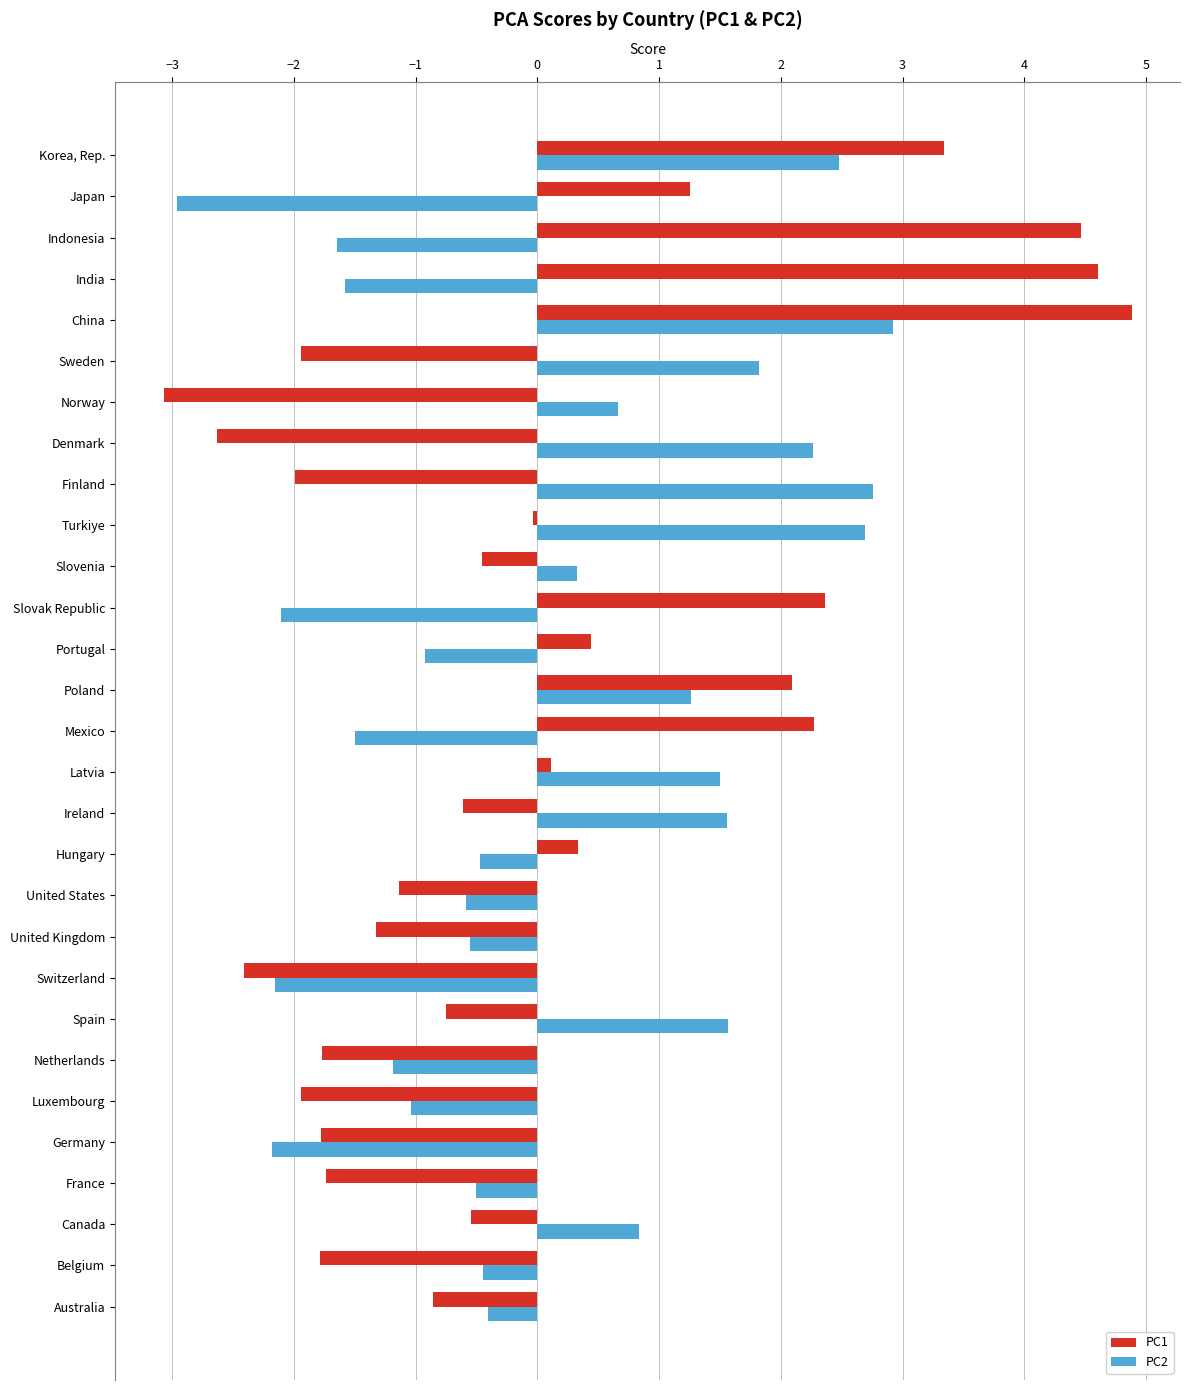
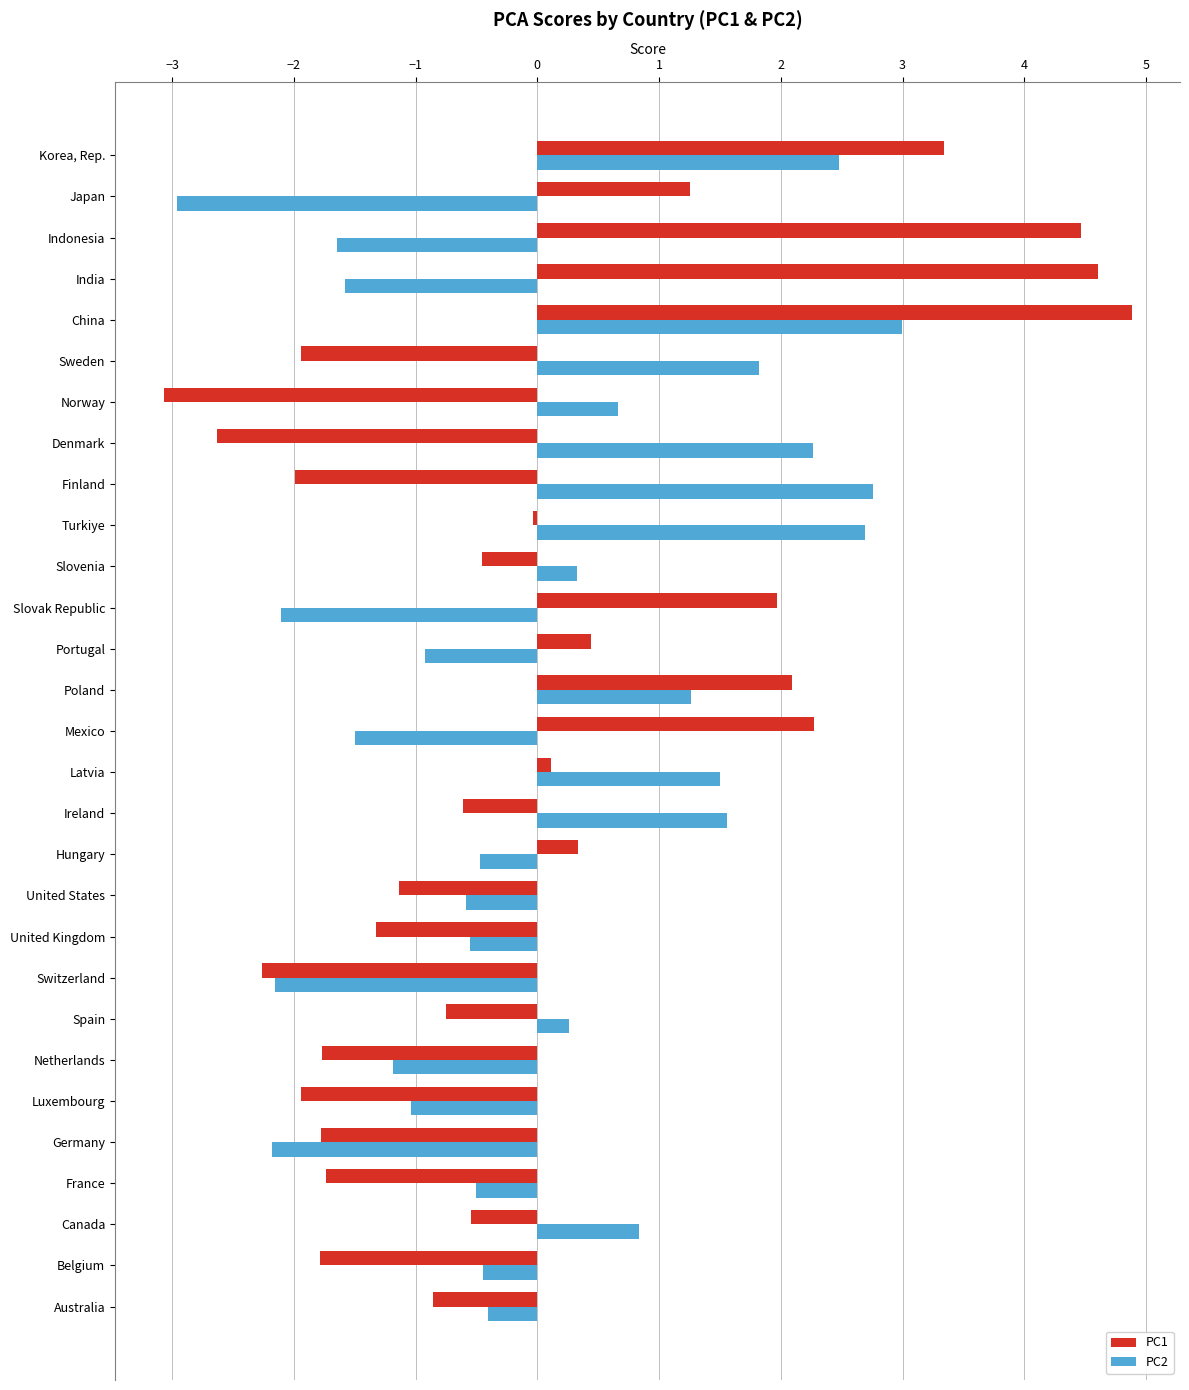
PC2, China: 2.92 -> 3.00
PC1, Slovak Republic: 2.37 -> 1.97
PC1, Switzerland: -2.41 -> -2.26
PC2, Spain: 1.57 -> 0.26
